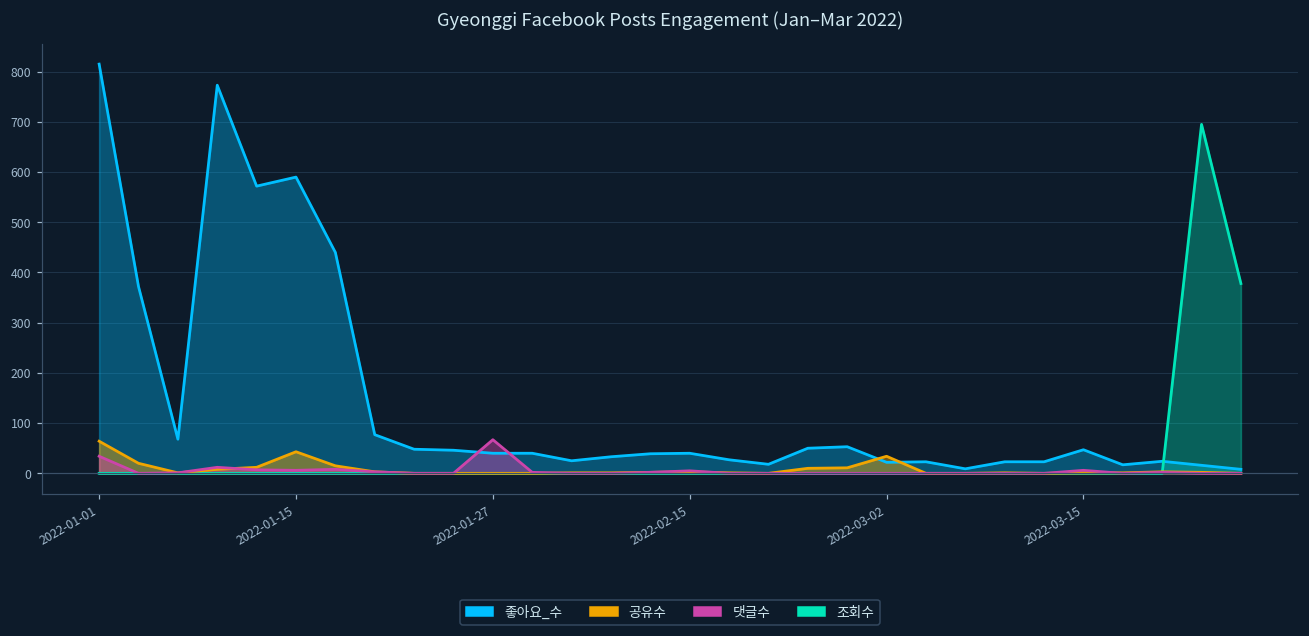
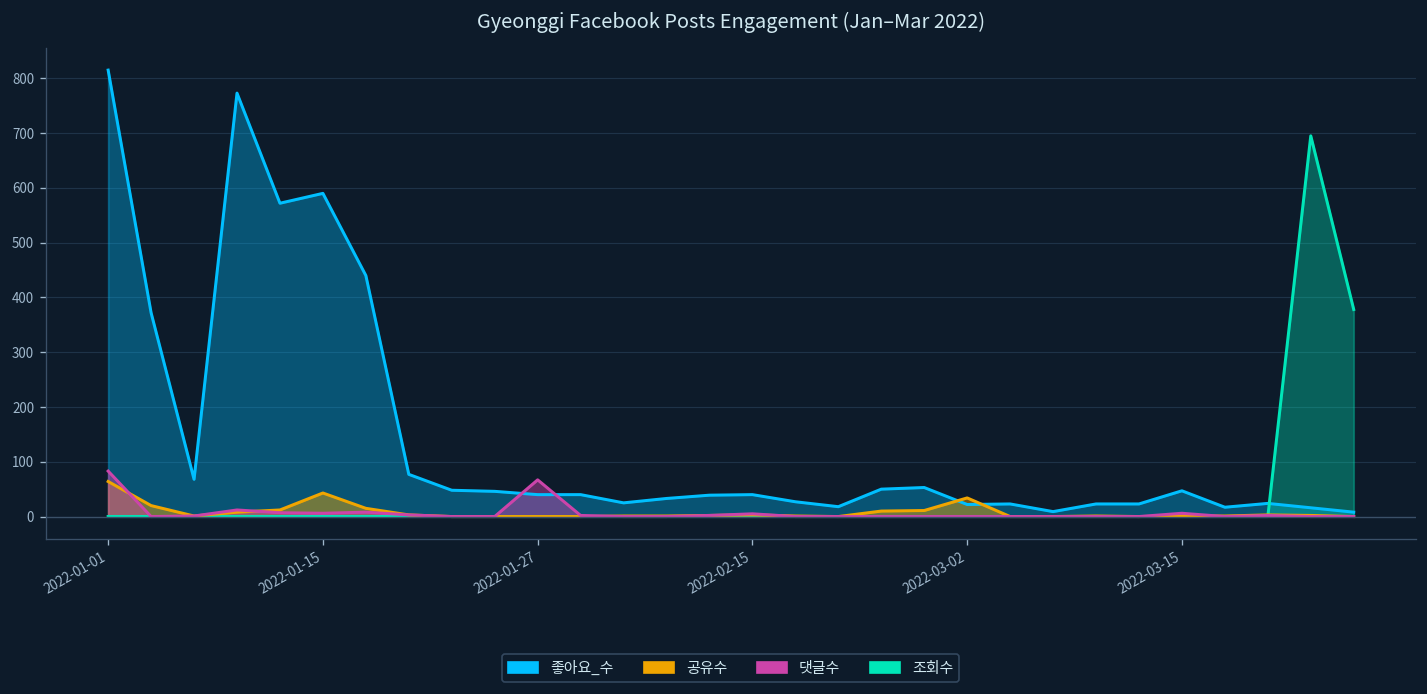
댓글수, 2022-01-01: 30 -> 80
